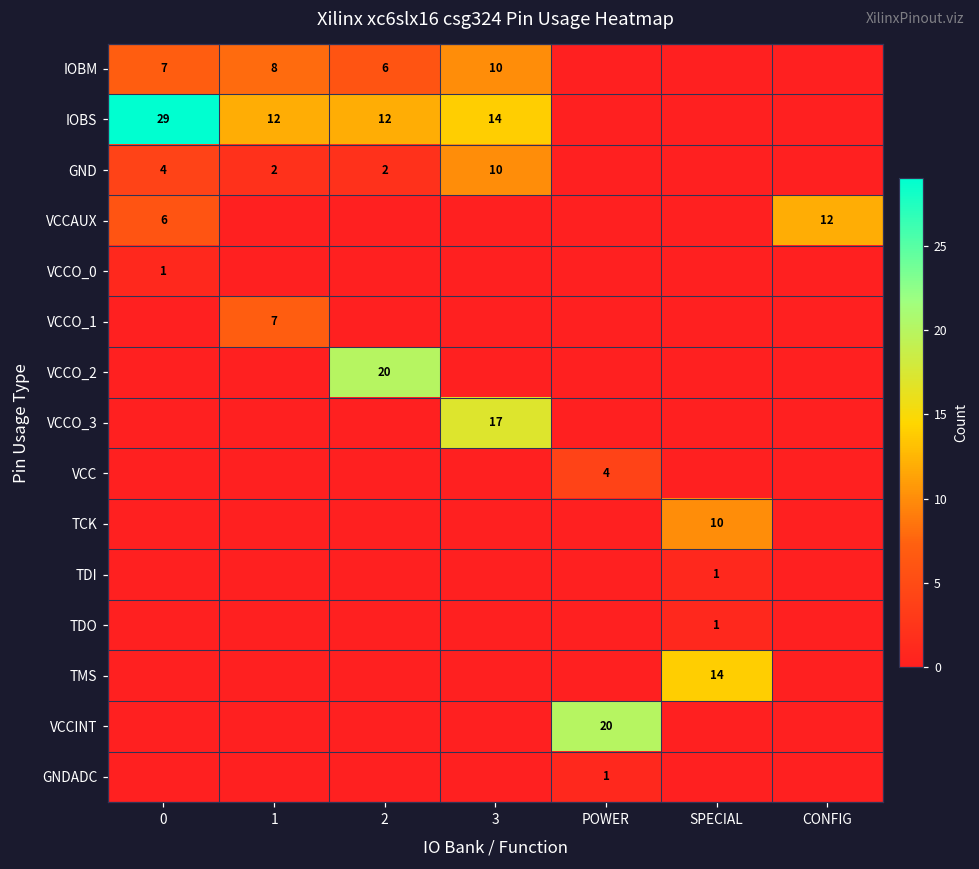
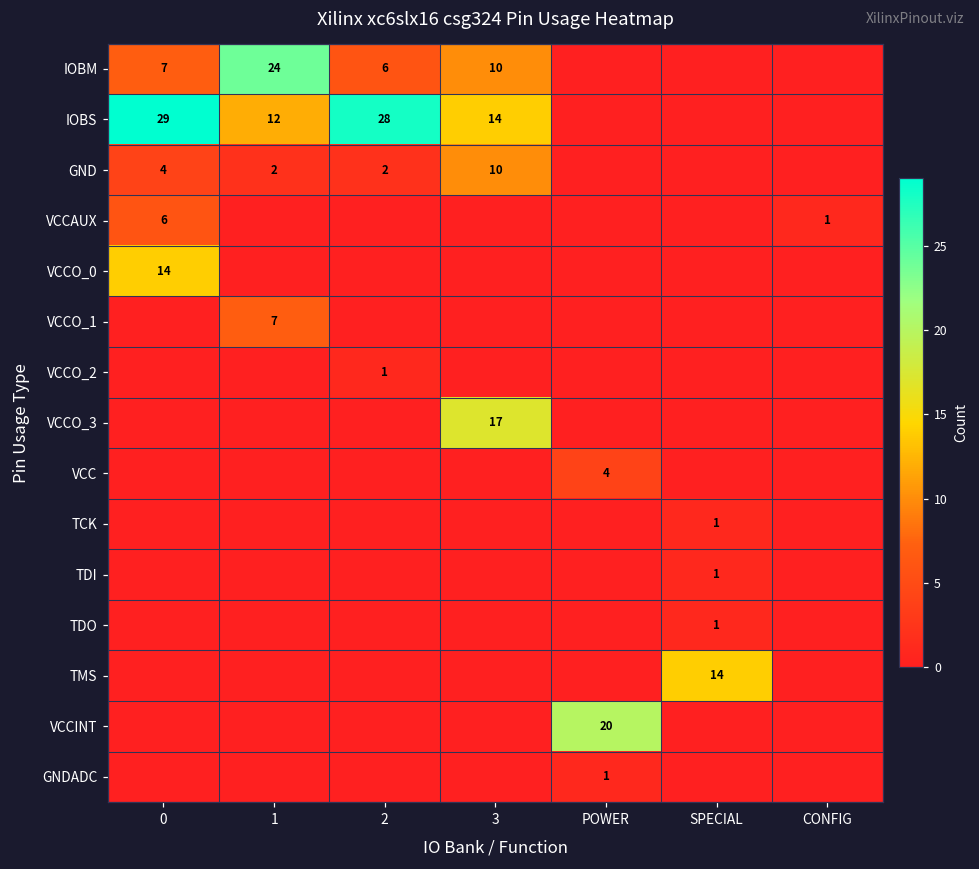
IOBM, 1: 8 -> 24
IOBS, 2: 12 -> 28
VCCAUX, CONFIG: 12 -> 1
VCCO_0, 0: 1 -> 14
VCCO_2, 2: 20 -> 1
TCK, SPECIAL: 10 -> 1
